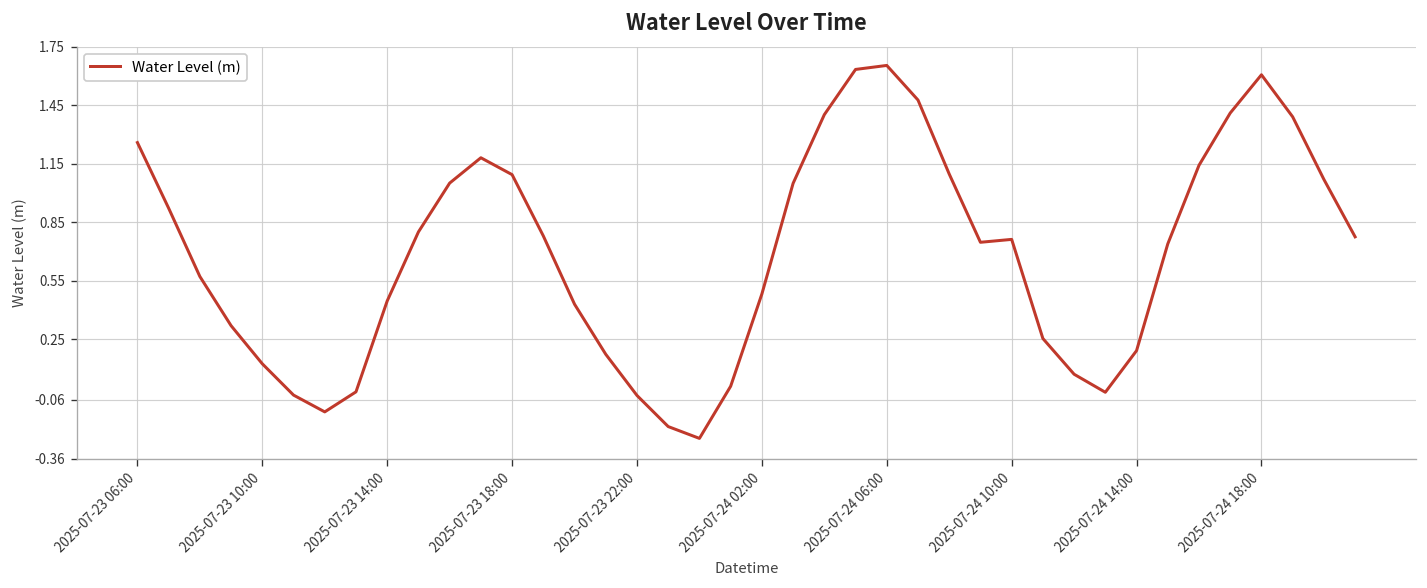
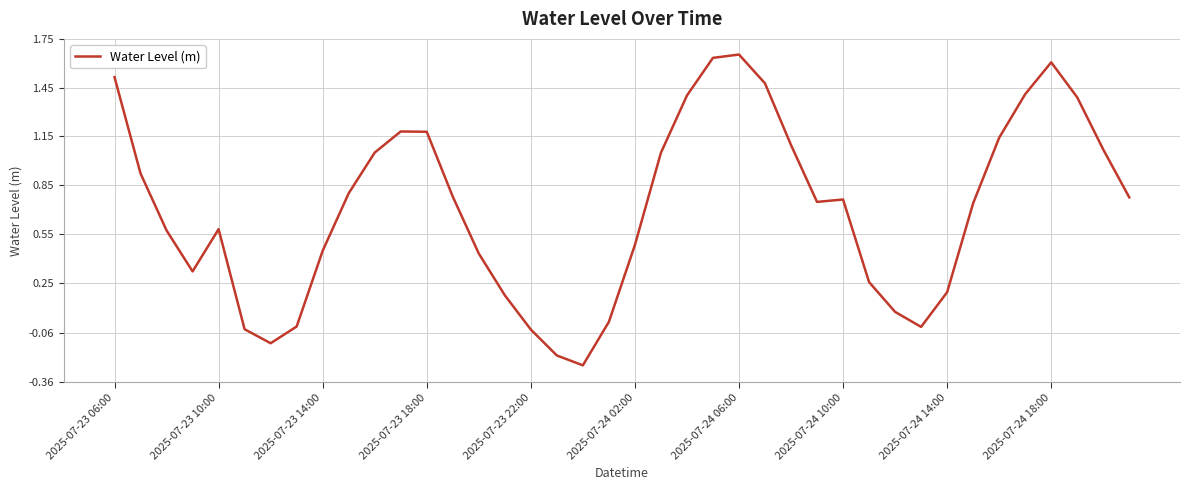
2025-07-23 06:00: 1.26 -> 1.51
2025-07-23 10:00: 0.13 -> 0.58
2025-07-23 18:00: 1.09 -> 1.18
